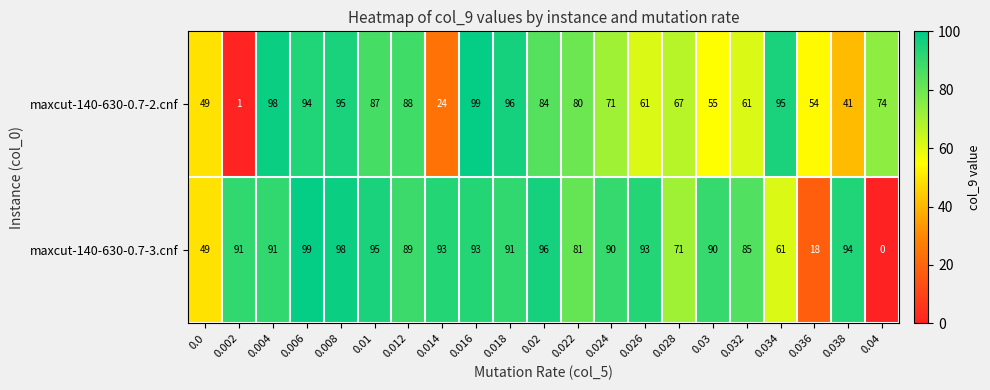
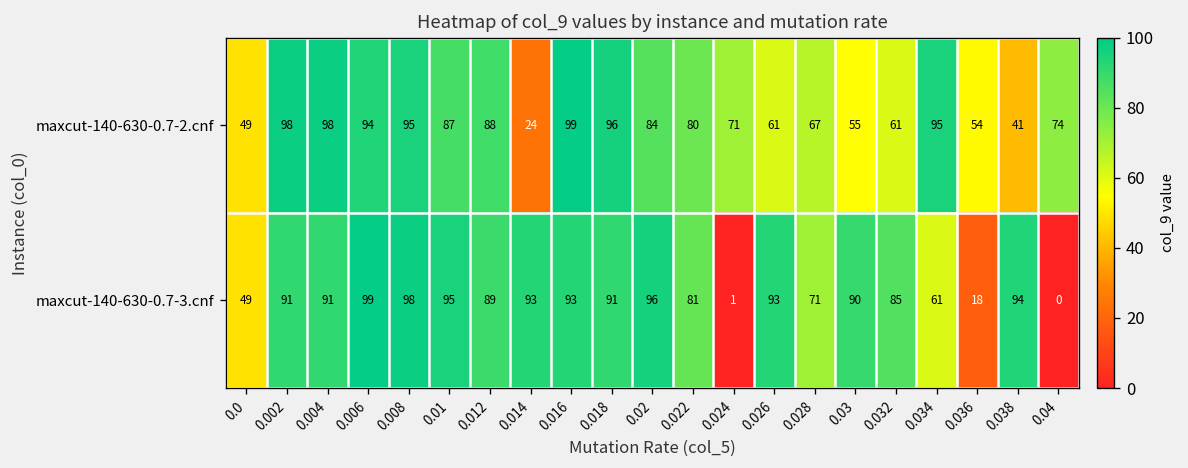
maxcut-140-630-0.7-2.cnf, 0.002: 1 -> 98
maxcut-140-630-0.7-3.cnf, 0.024: 90 -> 1
